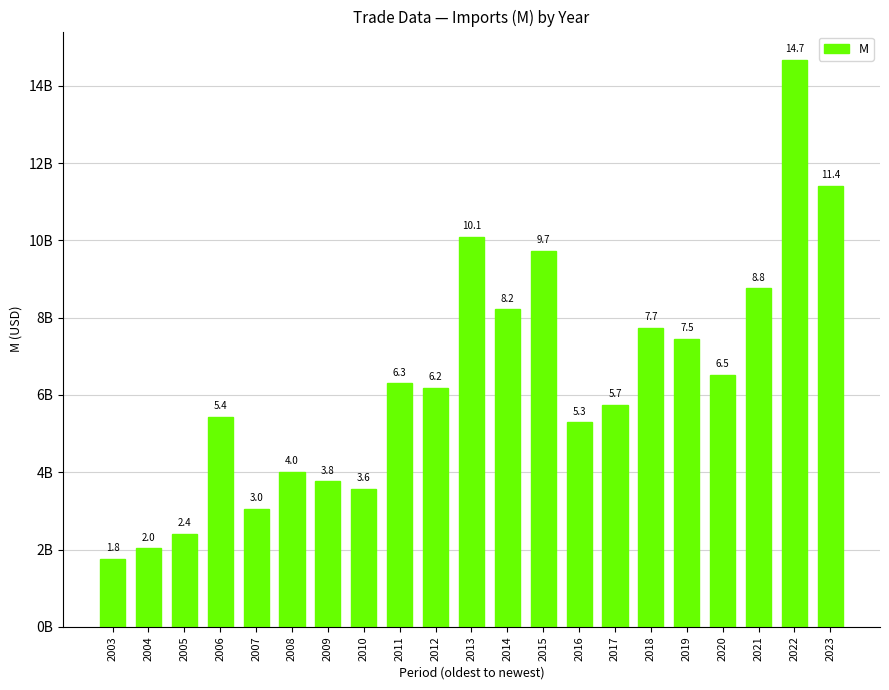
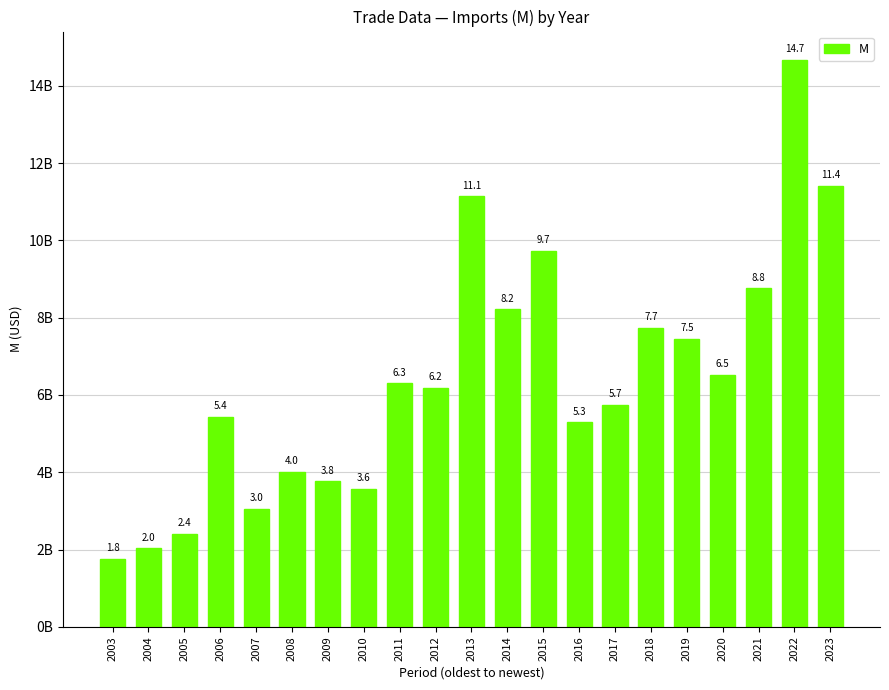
2013: 10.1 -> 11.1
